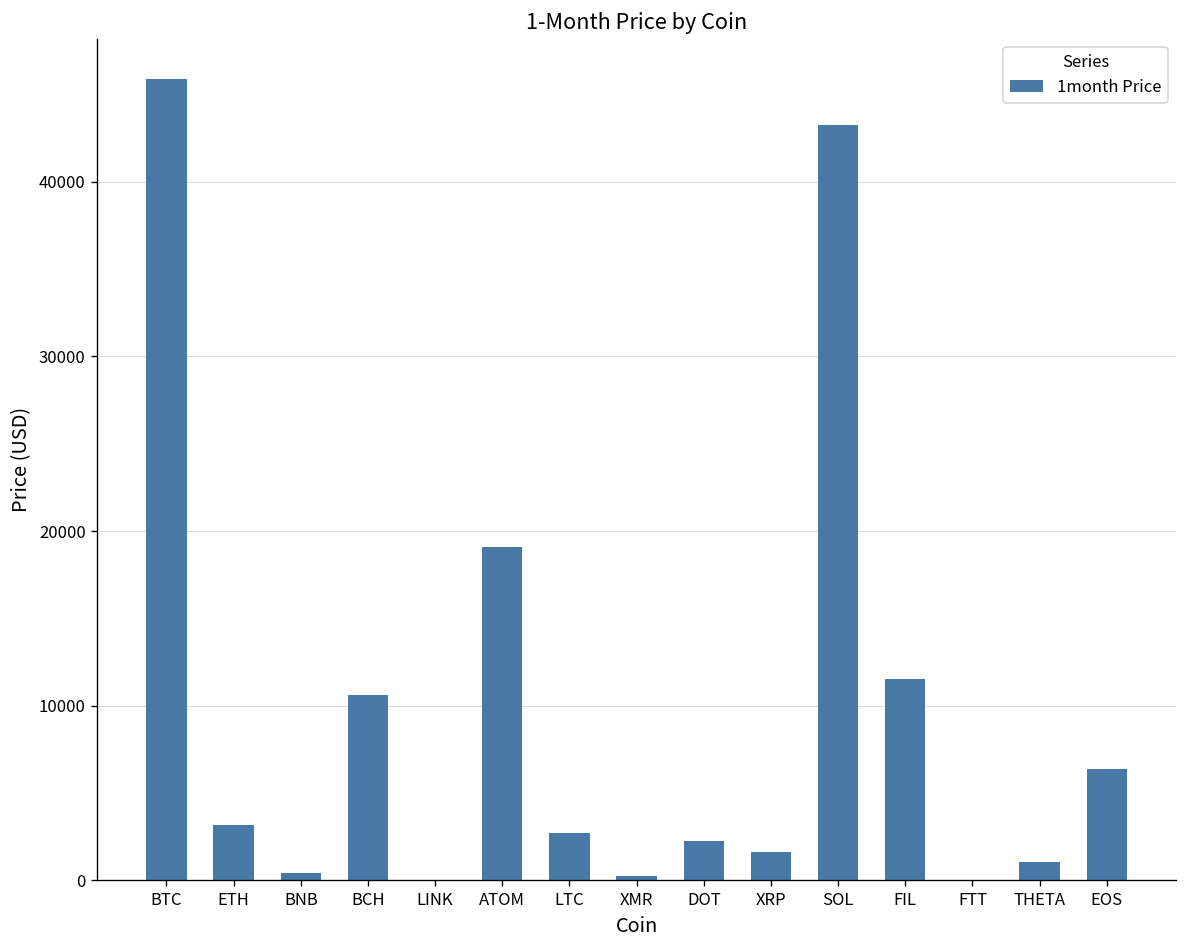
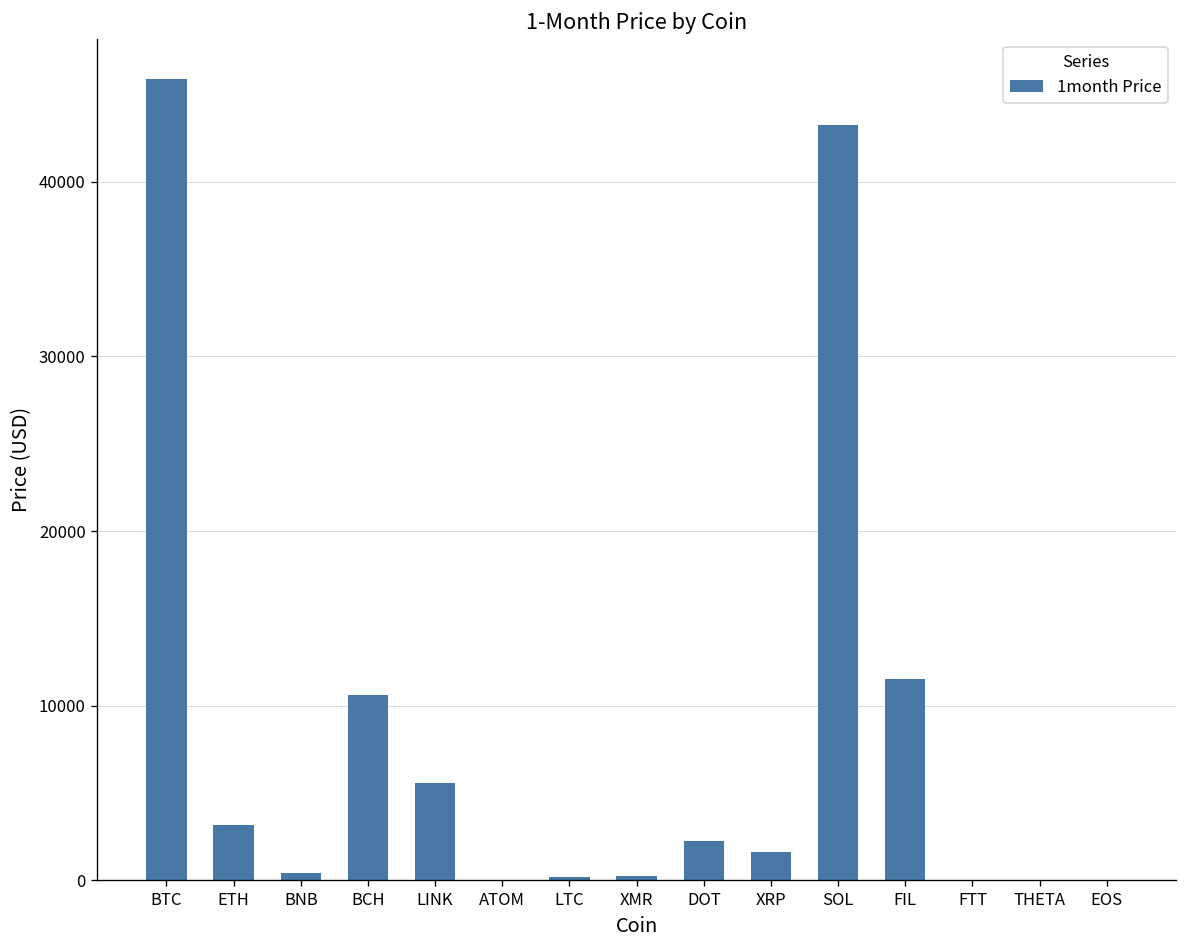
LINK: 0 -> 5600
ATOM: 19100 -> 0
LTC: 2700 -> 200
THETA: 1000 -> 0
EOS: 6400 -> 0
